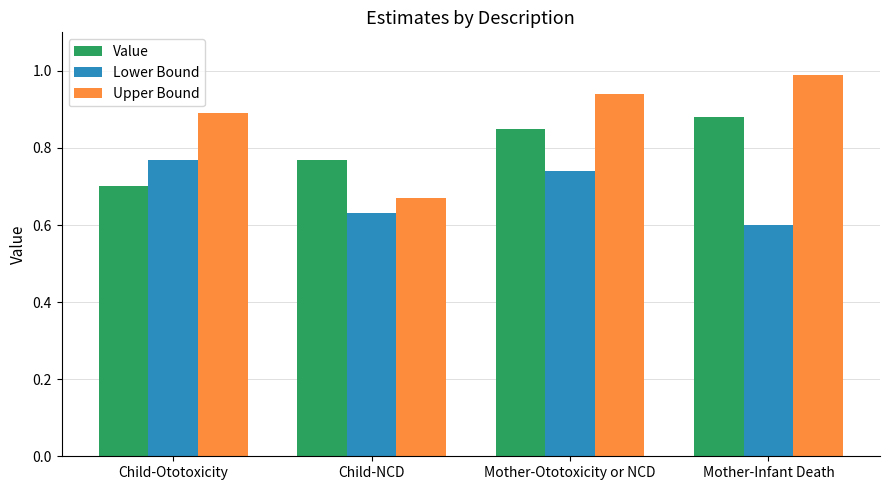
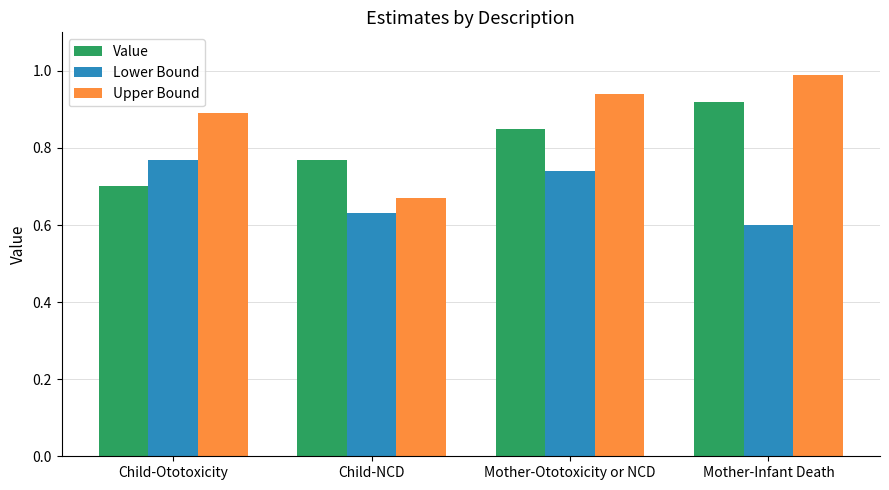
Value, Mother-Infant Death: 0.88 -> 0.92
